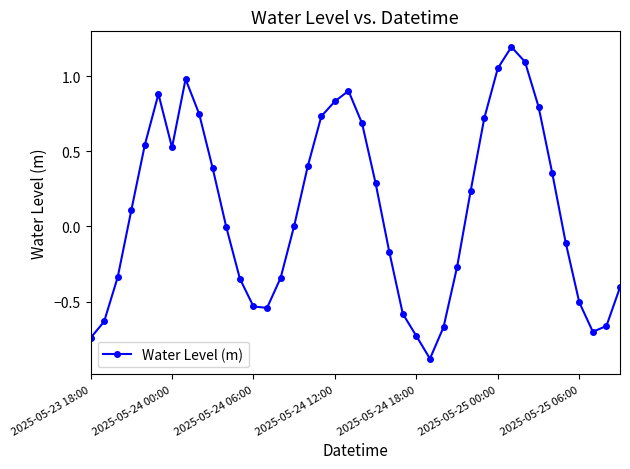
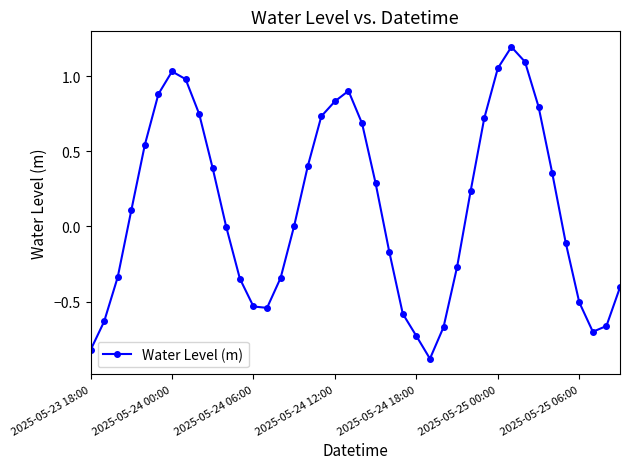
2025-05-23 18:00: -0.74 -> -0.82
2025-05-24 00:00: 0.53 -> 1.03
